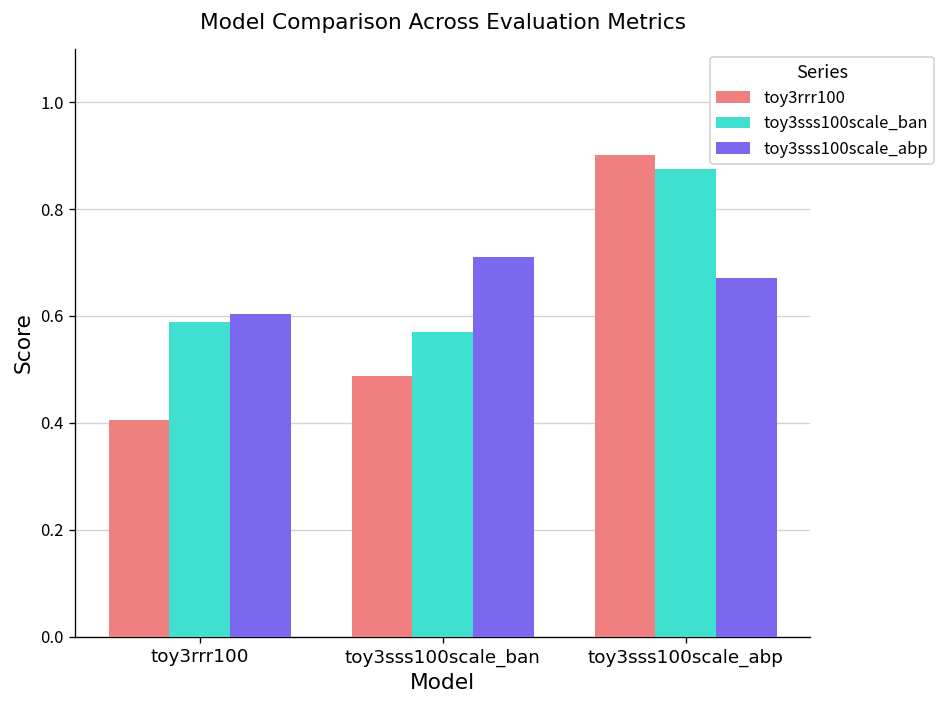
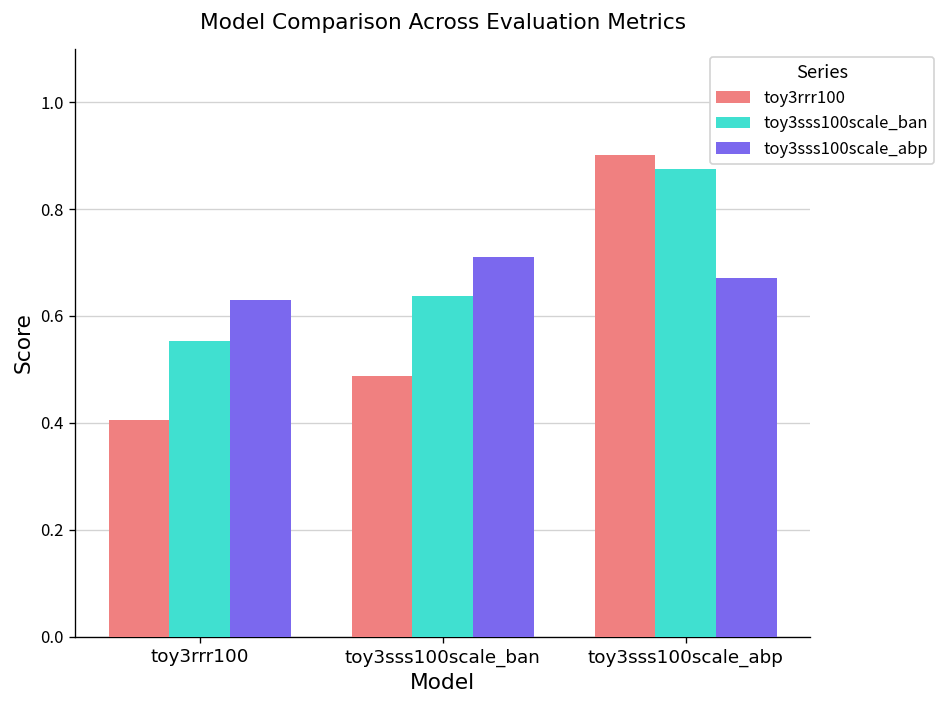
toy3sss100scale_ban, toy3rrr100: 0.59 -> 0.55
toy3sss100scale_abp, toy3rrr100: 0.60 -> 0.63
toy3sss100scale_ban, toy3sss100scale_ban: 0.57 -> 0.64
